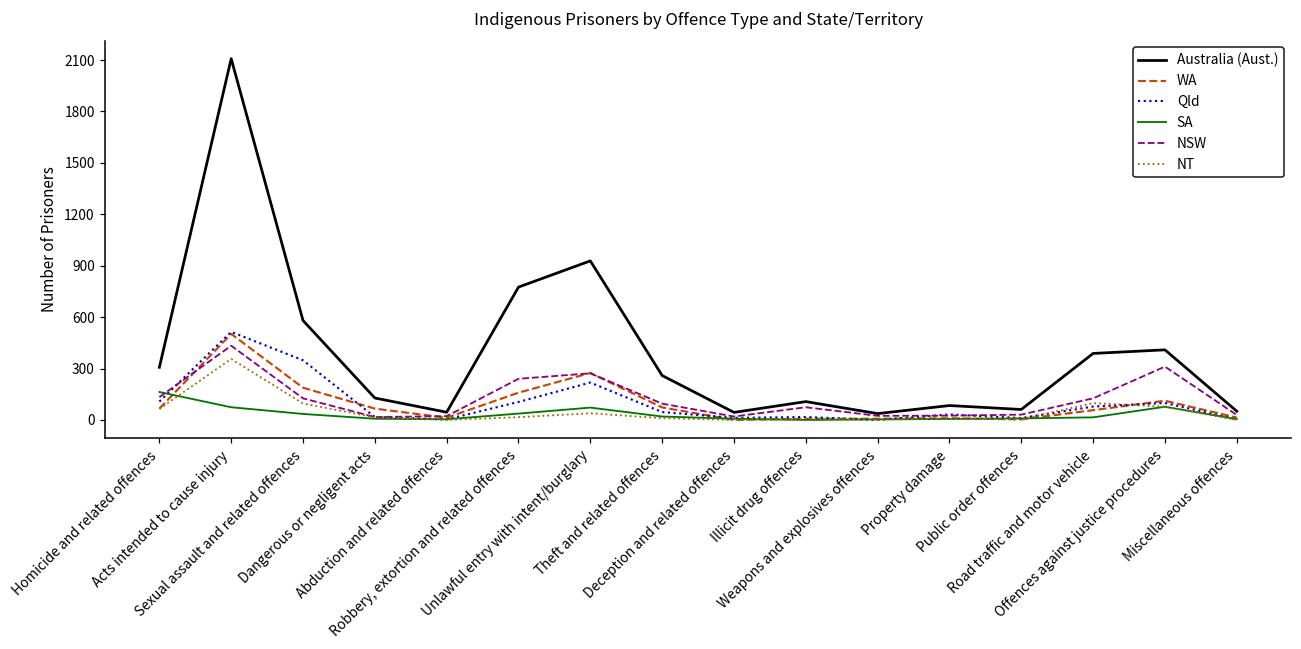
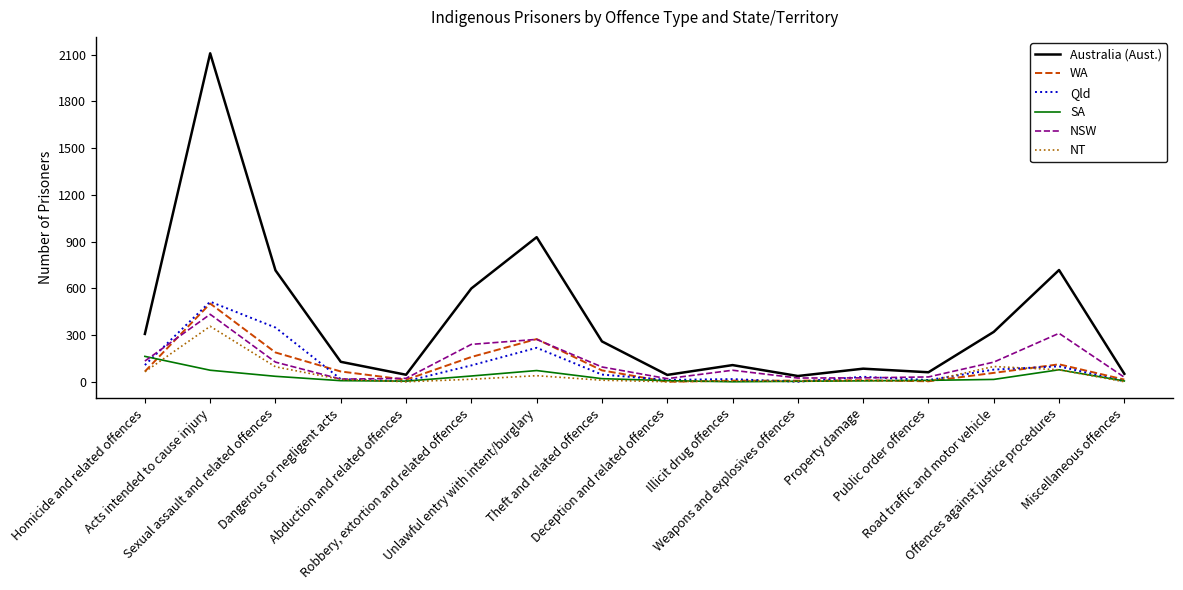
Australia (Aust.), Sexual assault and related offences: 580 -> 720
Australia (Aust.), Robbery, extortion and related offences: 780 -> 600
Australia (Aust.), Road traffic and motor vehicle: 390 -> 320
Australia (Aust.), Offences against justice procedures: 410 -> 720
